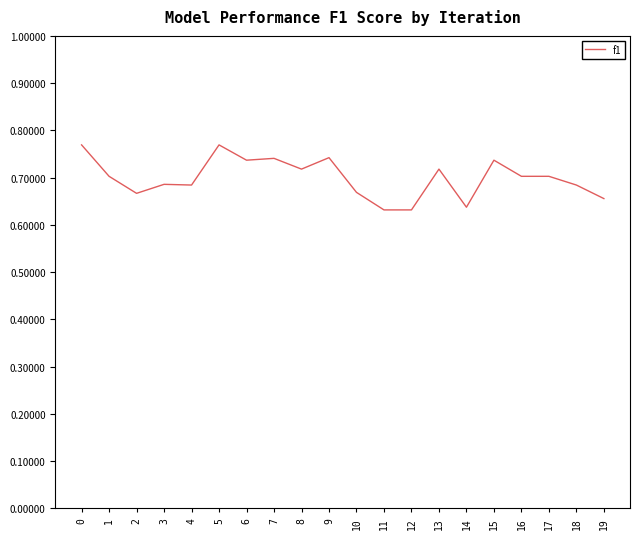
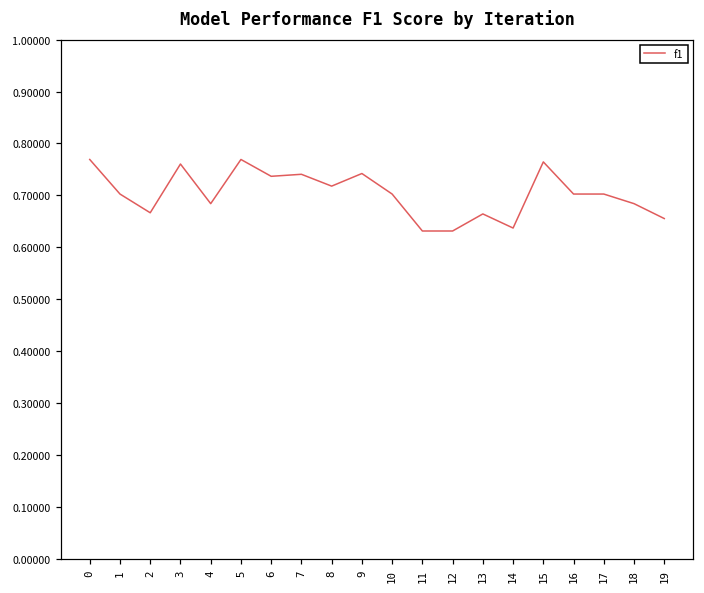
3: 0.69 -> 0.76
10: 0.67 -> 0.70
13: 0.72 -> 0.66
15: 0.74 -> 0.76
